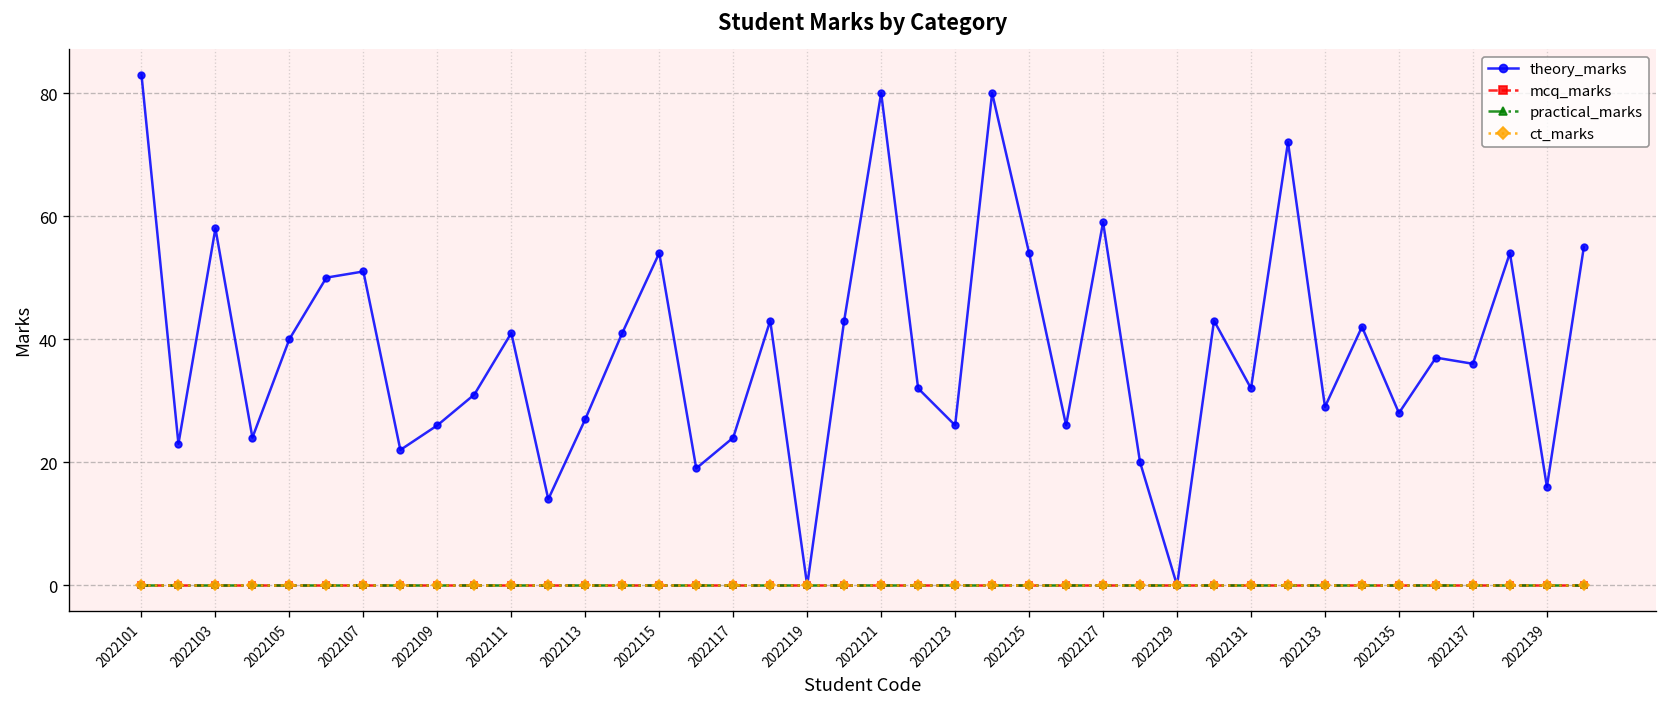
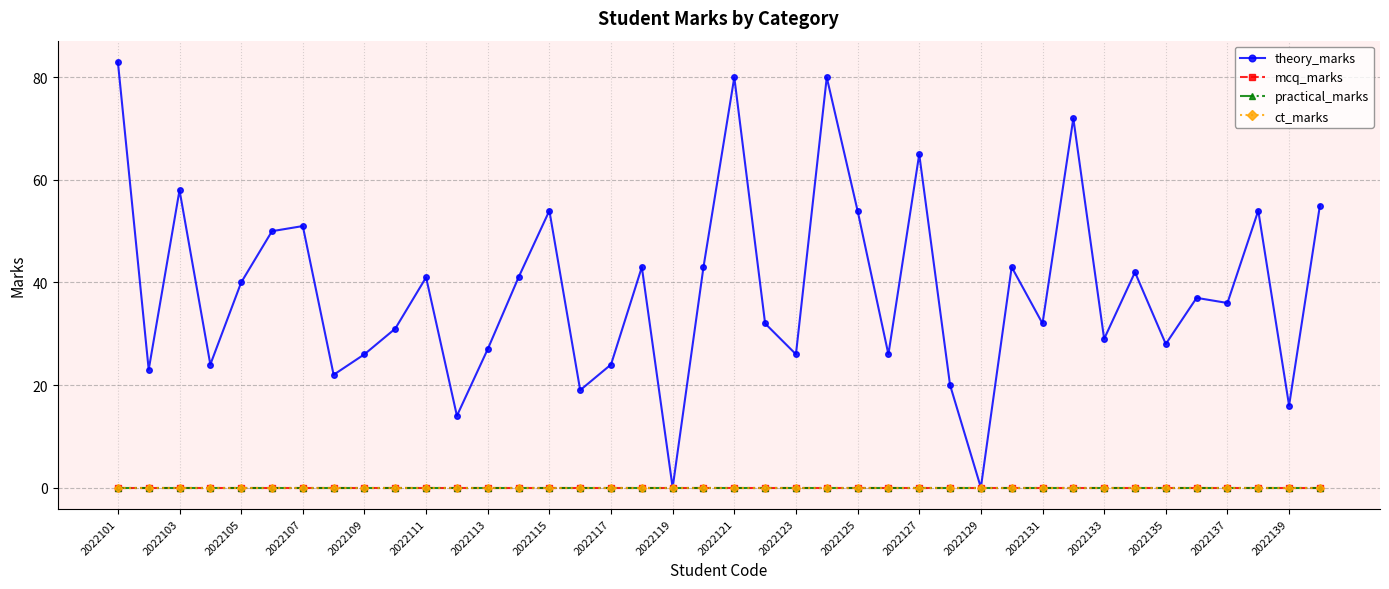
theory_marks, 2022127: 59 -> 65
